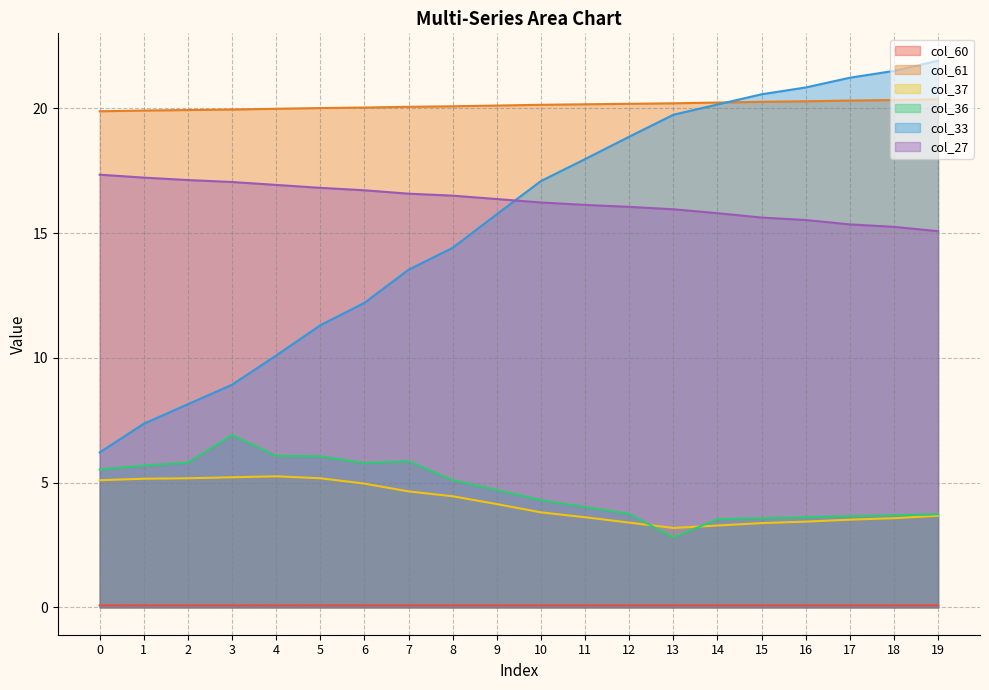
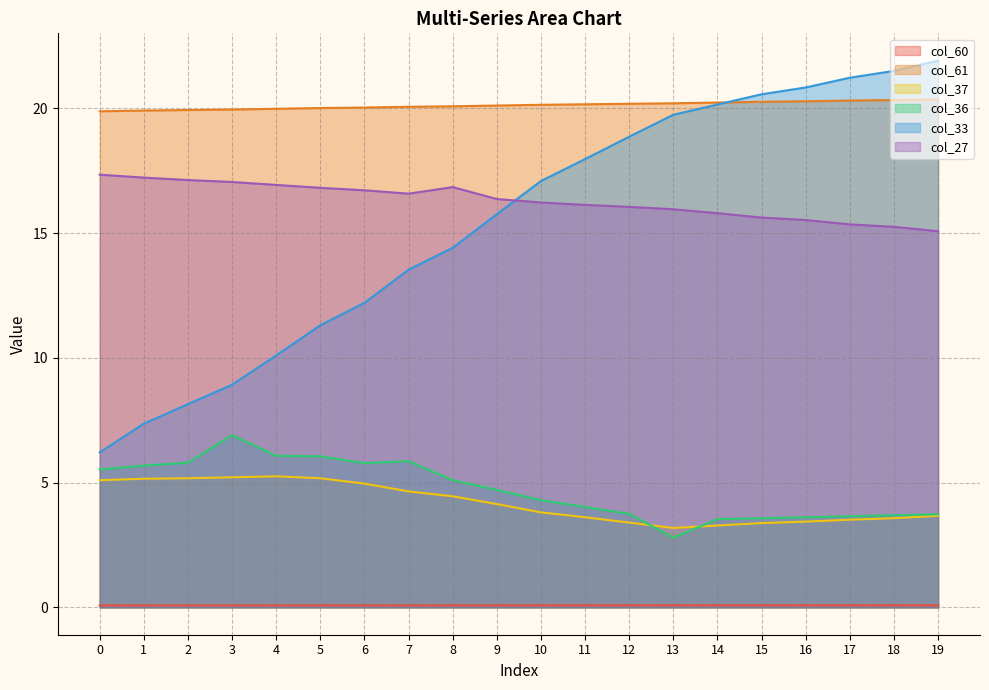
col_27, 8: 16.5 -> 16.8
